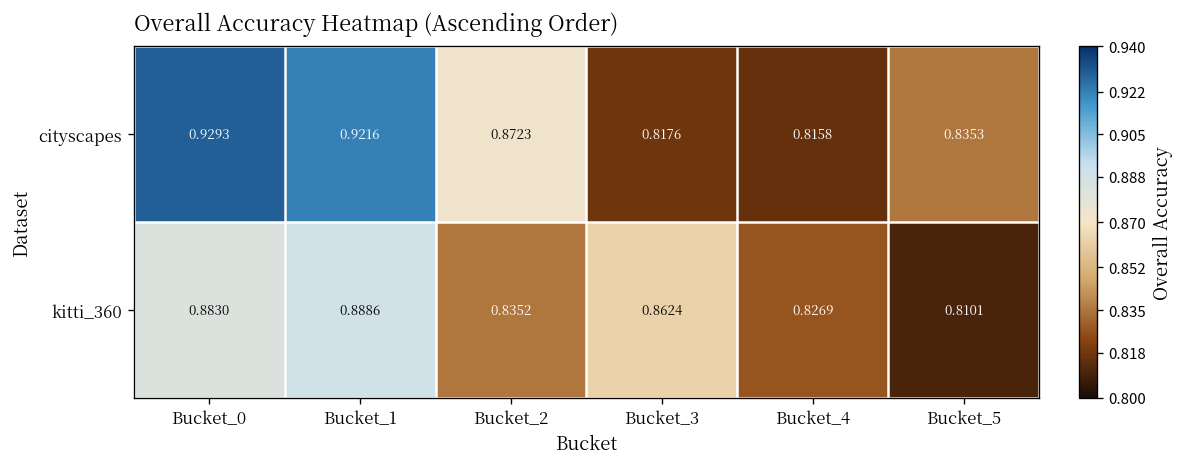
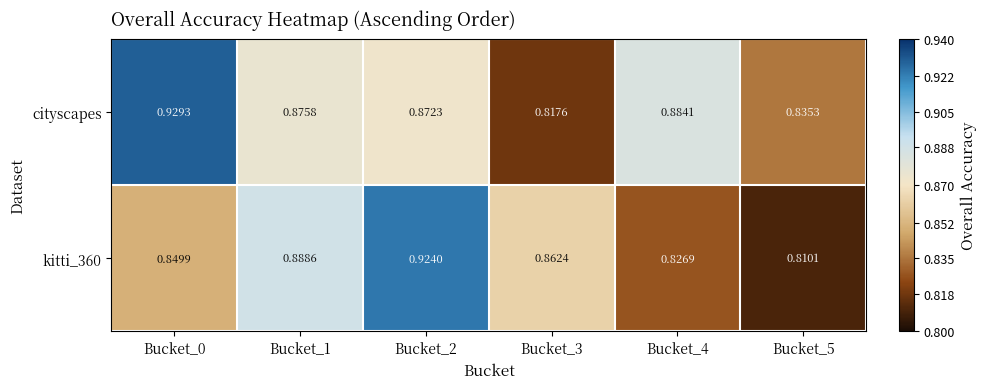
cityscapes, Bucket_1: 0.9216 -> 0.8758
cityscapes, Bucket_4: 0.8158 -> 0.8841
kitti_360, Bucket_0: 0.8830 -> 0.8499
kitti_360, Bucket_2: 0.8352 -> 0.9240
